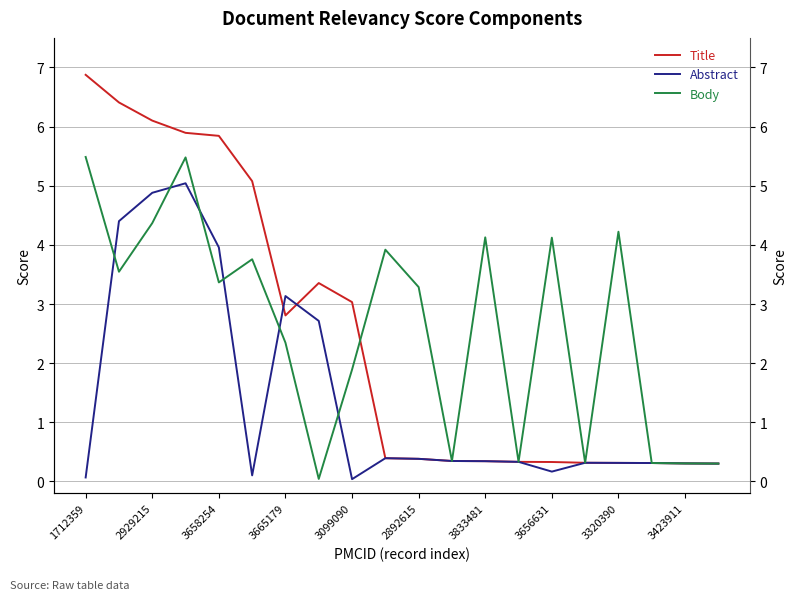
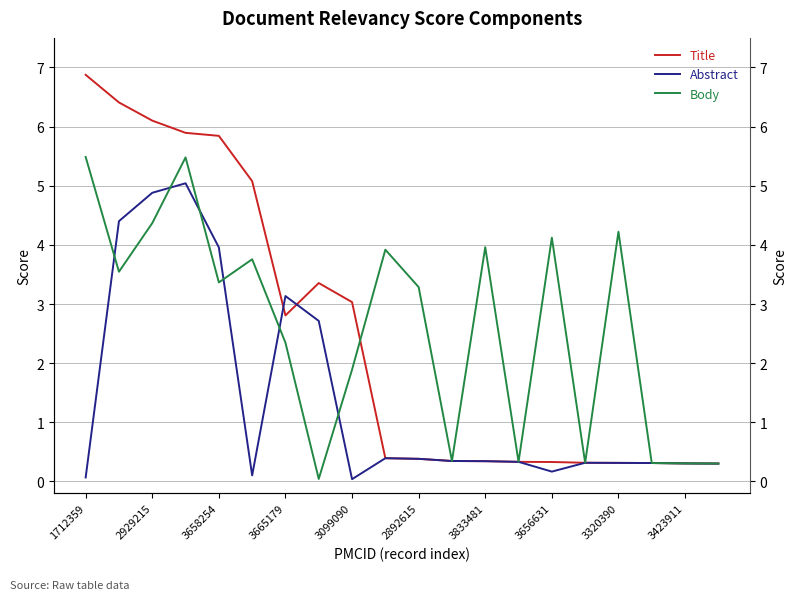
Body, 3833481: 4.1 -> 4.0
